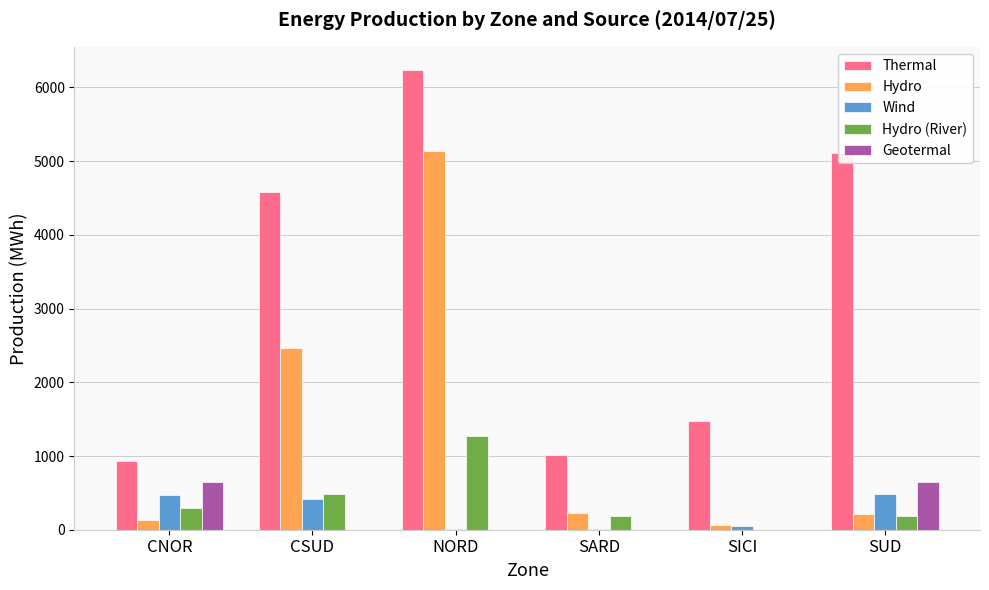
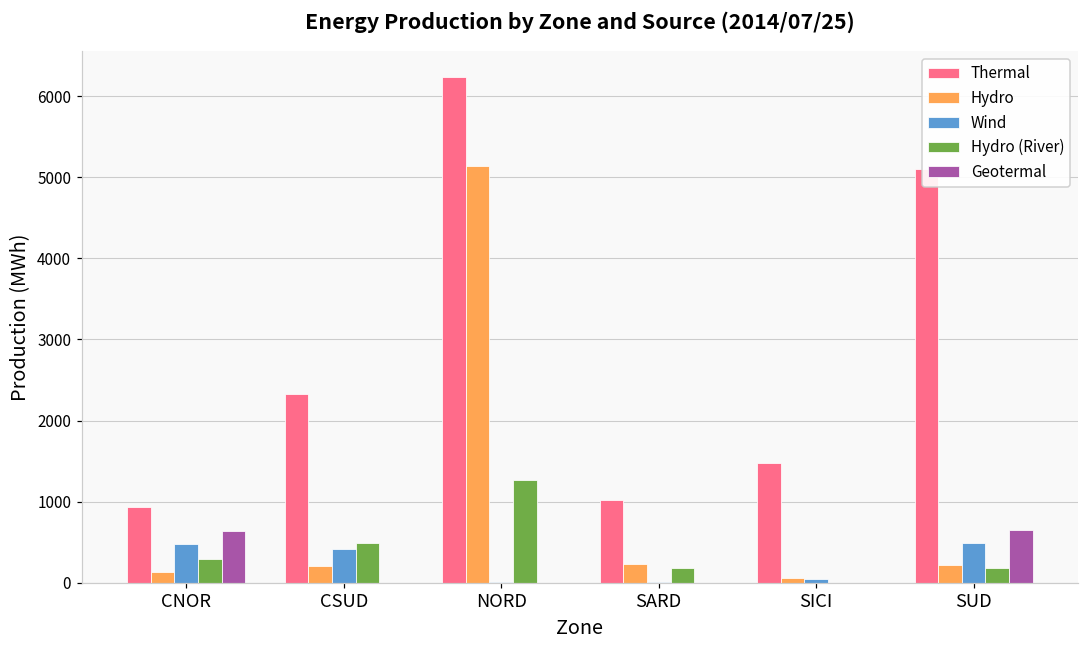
Thermal, CSUD: 4600 -> 2300
Hydro, CSUD: 2500 -> 200
